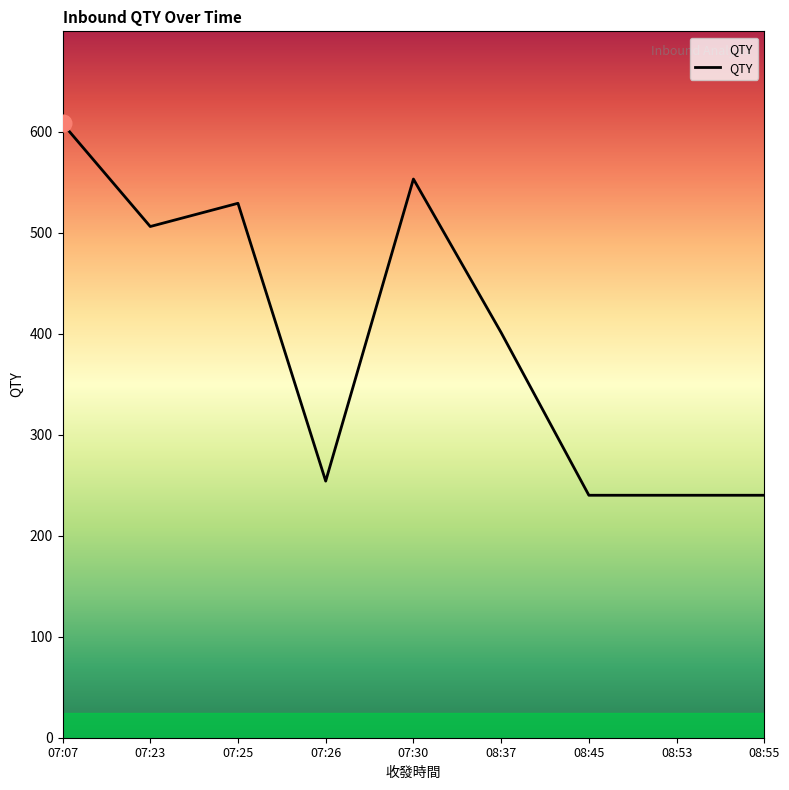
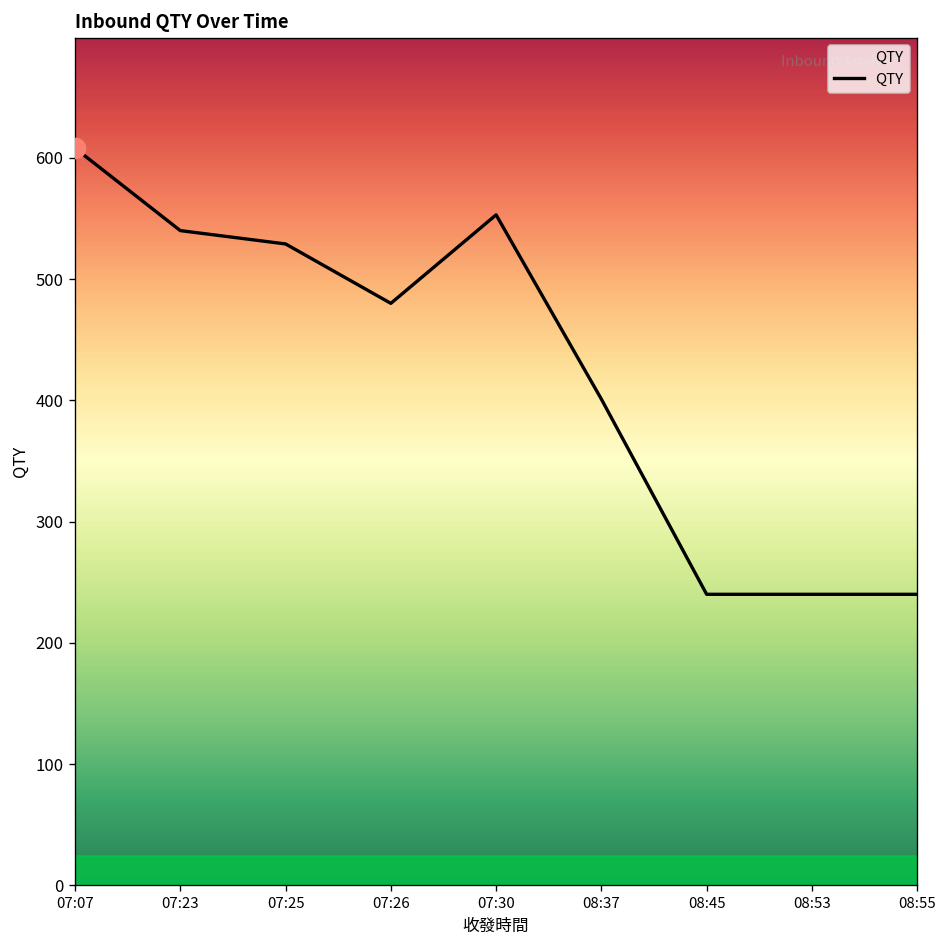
QTY, 07:23: 506 -> 540
QTY, 07:26: 254 -> 480
